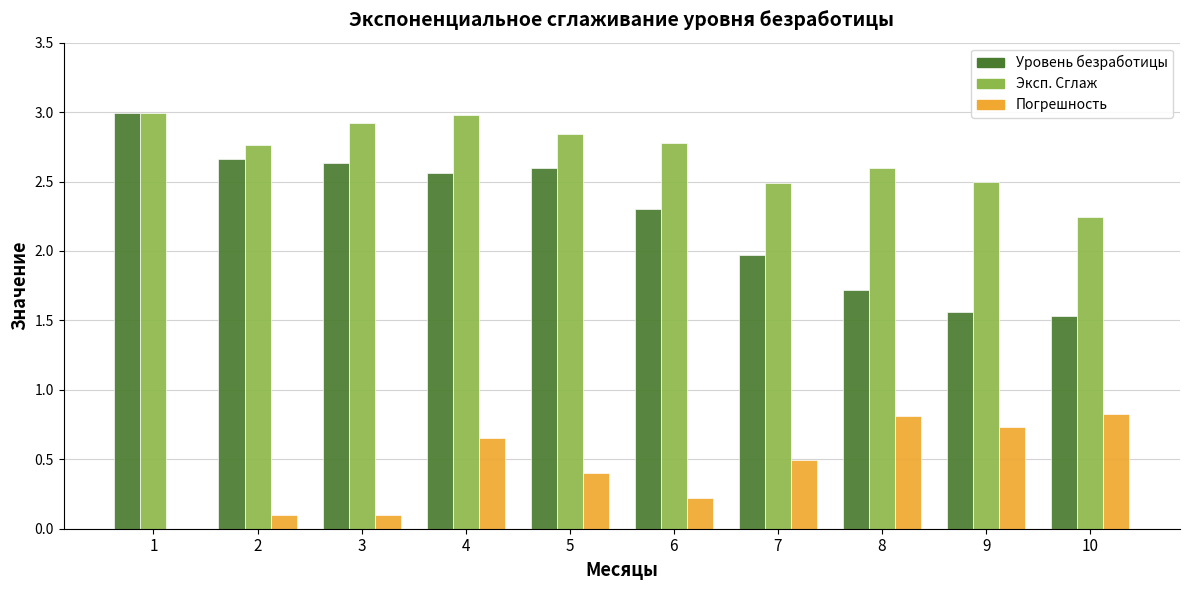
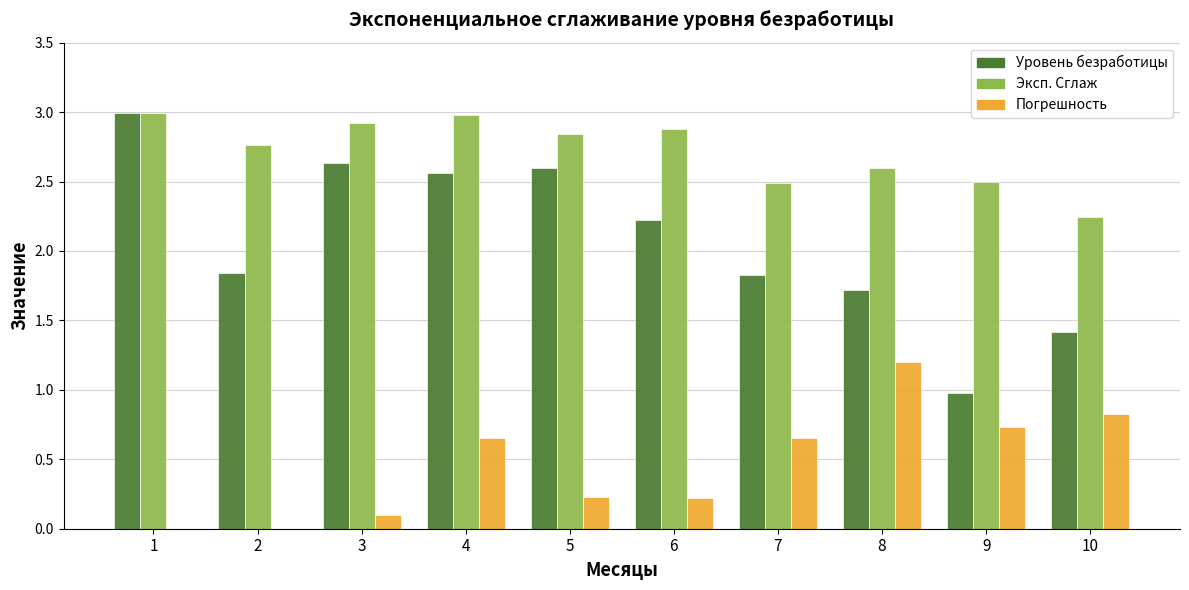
Уровень безработицы, 2: 2.66 -> 1.84
Погрешность, 2: 0.1 -> 0.0
Погрешность, 5: 0.40 -> 0.23
Уровень безработицы, 6: 2.30 -> 2.22
Эксп. Сглаж, 6: 2.78 -> 2.88
Уровень безработицы, 7: 1.97 -> 1.83
Погрешность, 7: 0.50 -> 0.65
Погрешность, 8: 0.81 -> 1.20
Уровень безработицы, 9: 1.56 -> 0.98
Уровень безработицы, 10: 1.53 -> 1.42
